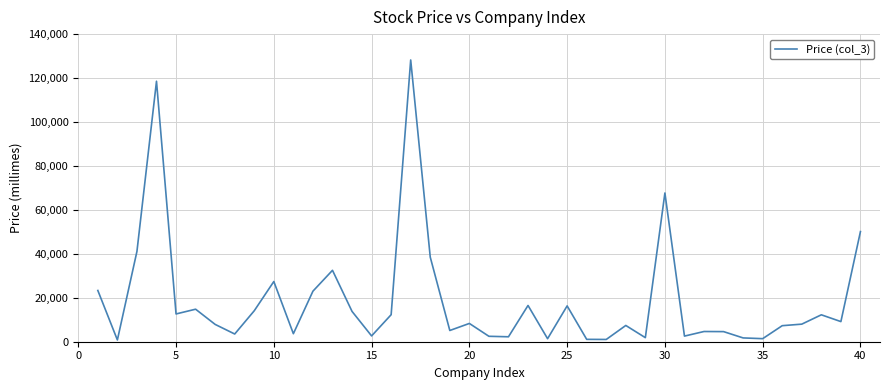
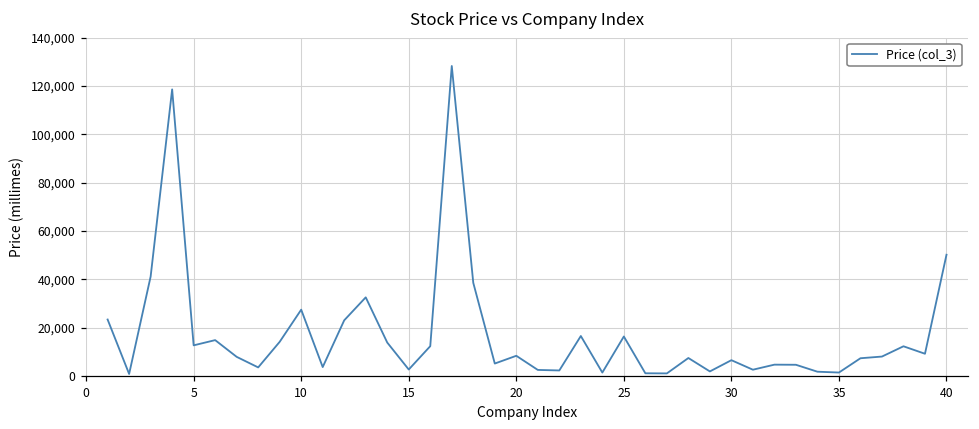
30: 68,000 -> 7,000
